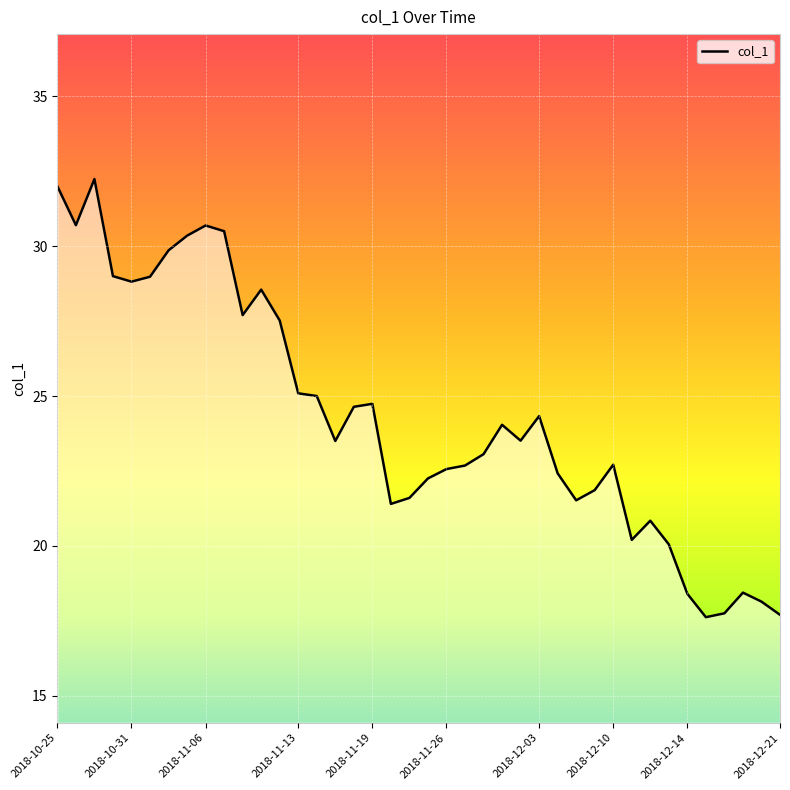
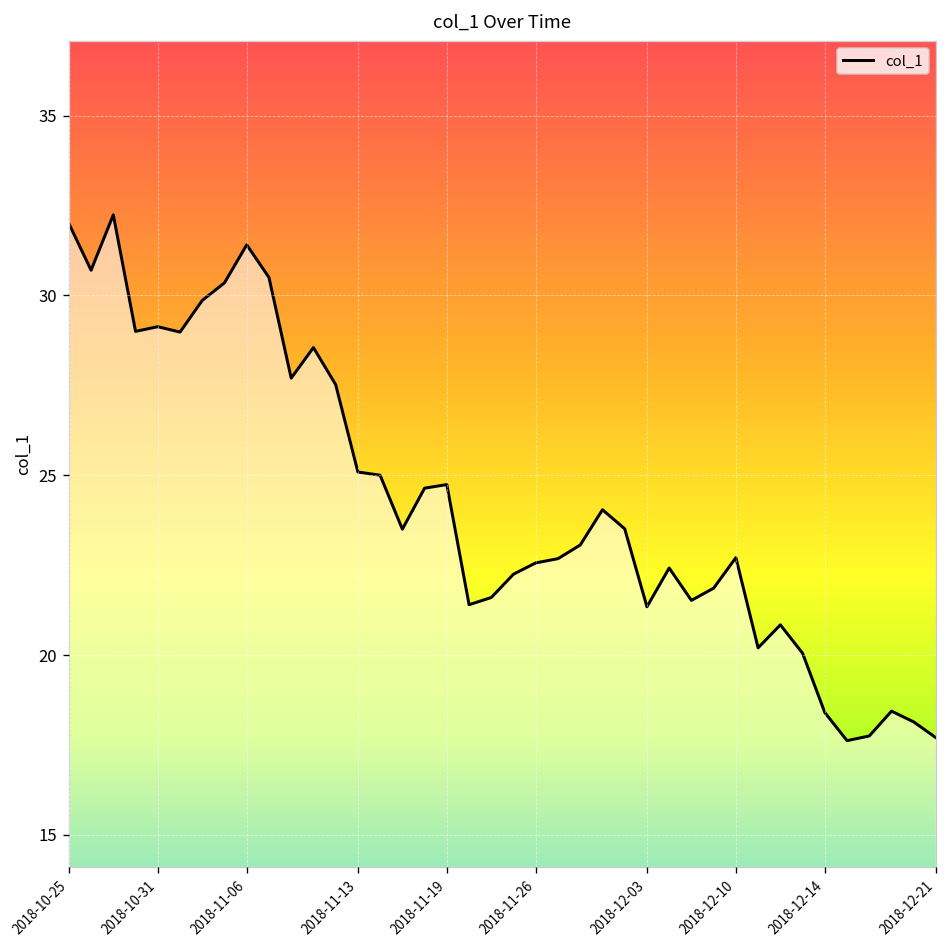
2018-10-31: 28.8 -> 29.1
2018-11-06: 30.7 -> 31.4
2018-12-03: 24.3 -> 21.3
